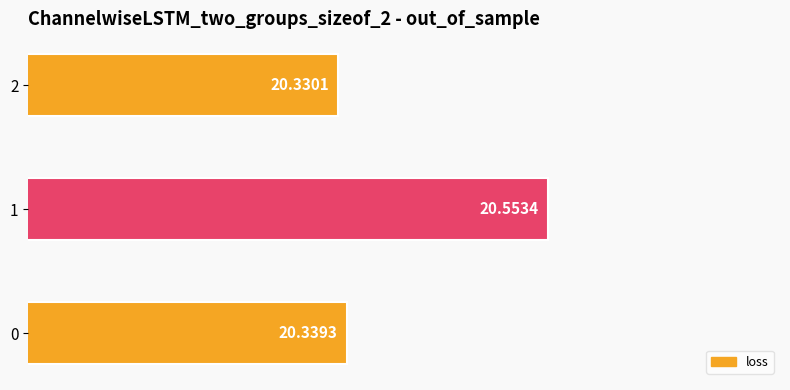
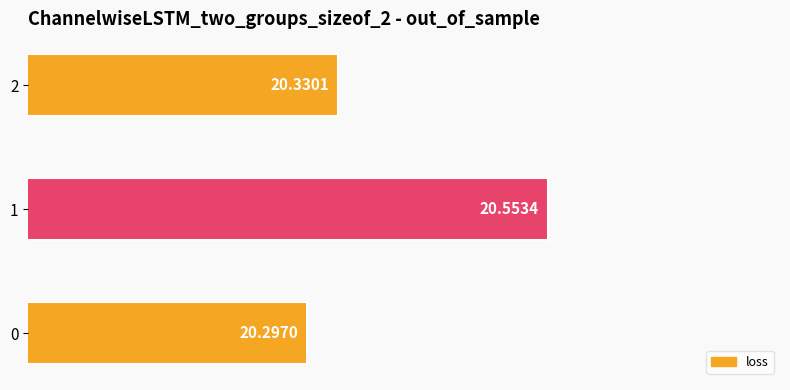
0: 20.3393 -> 20.2970
